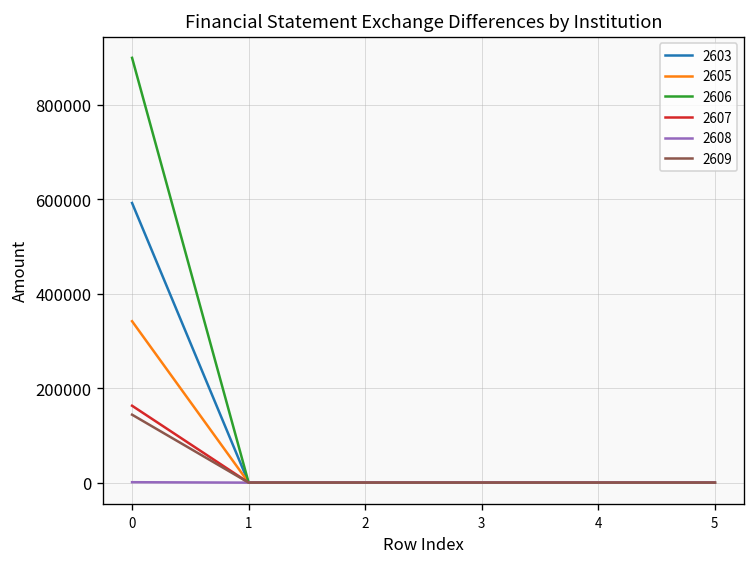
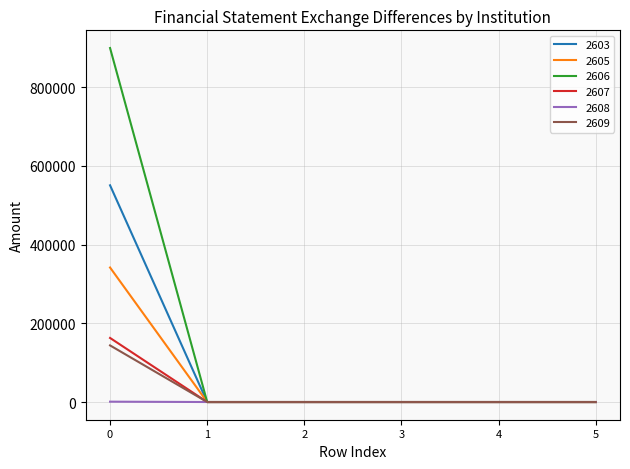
2603, 0: 590000 -> 550000
